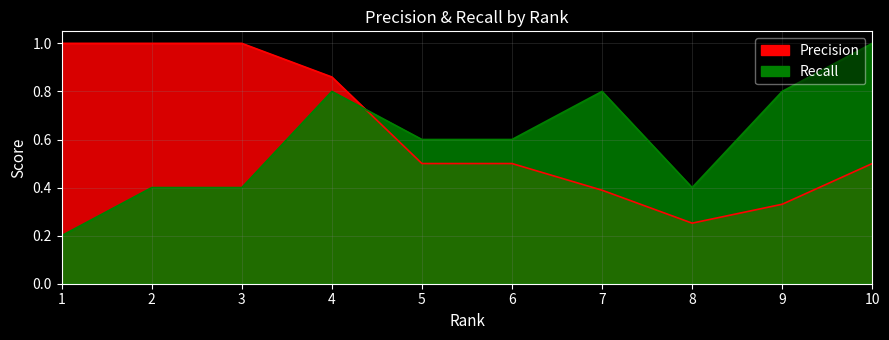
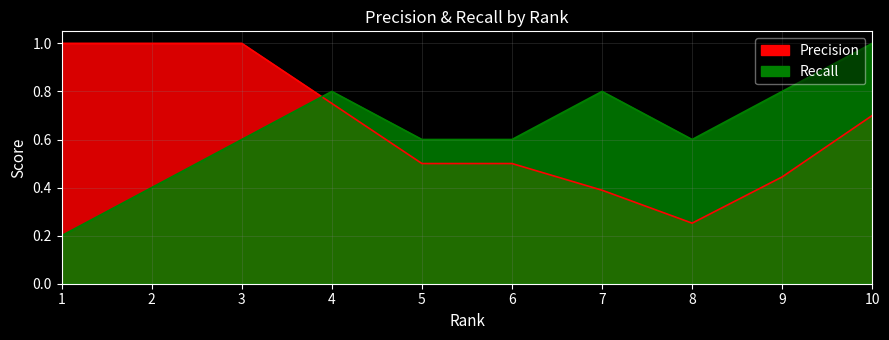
Recall, 3: 0.4 -> 0.6
Precision, 4: 0.86 -> 0.75
Recall, 8: 0.4 -> 0.6
Precision, 9: 0.33 -> 0.44
Precision, 10: 0.5 -> 0.7
